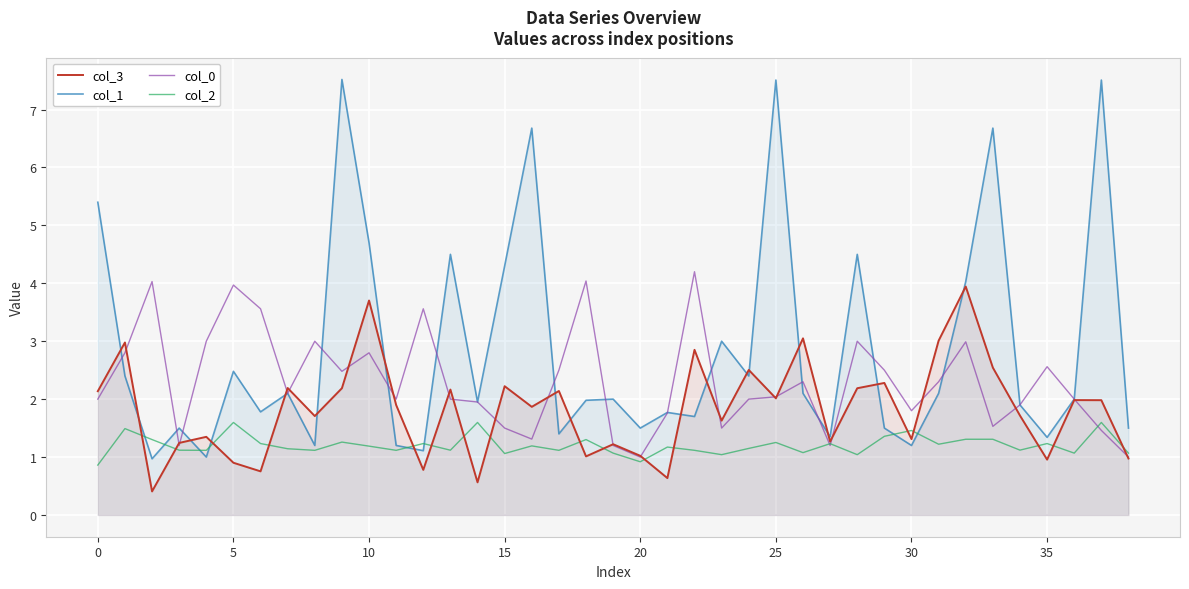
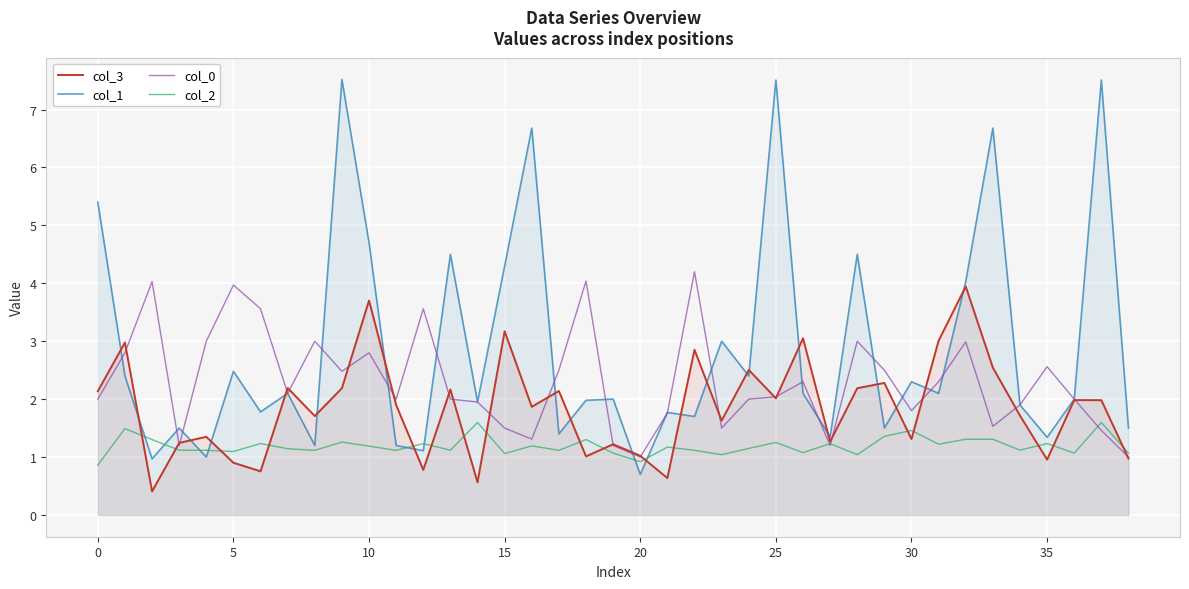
col_2, 5: 1.6 -> 1.1
col_3, 15: 2.2 -> 3.2
col_1, 20: 1.5 -> 0.7
col_1, 30: 1.2 -> 2.3
